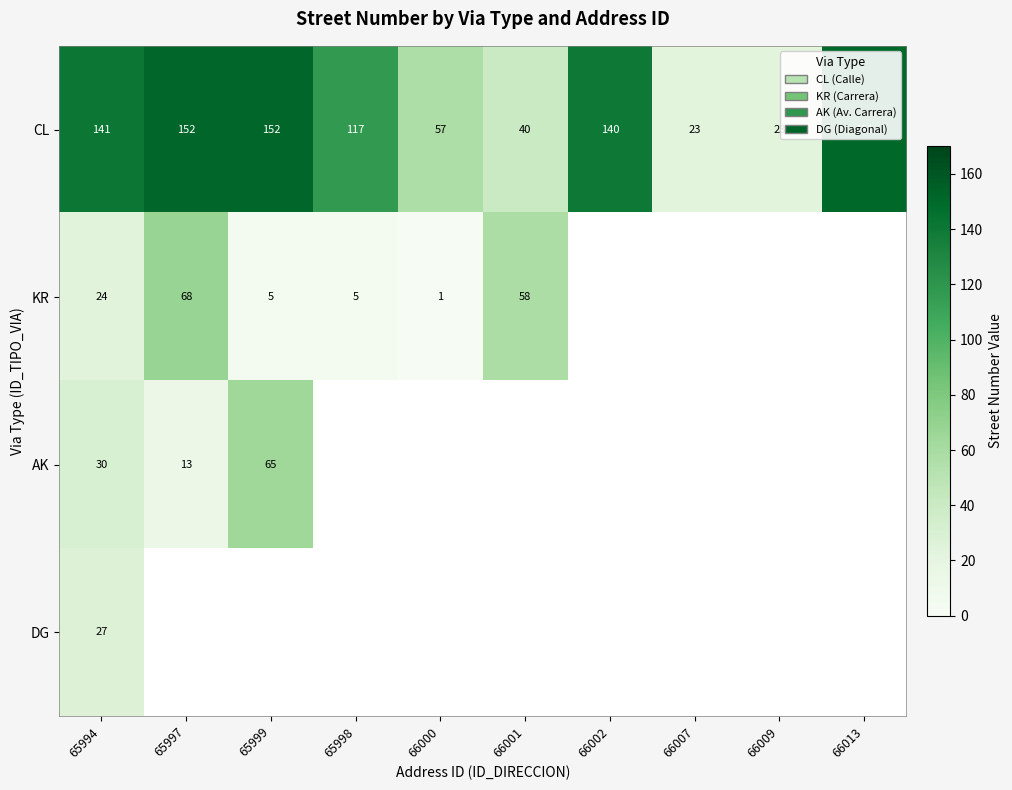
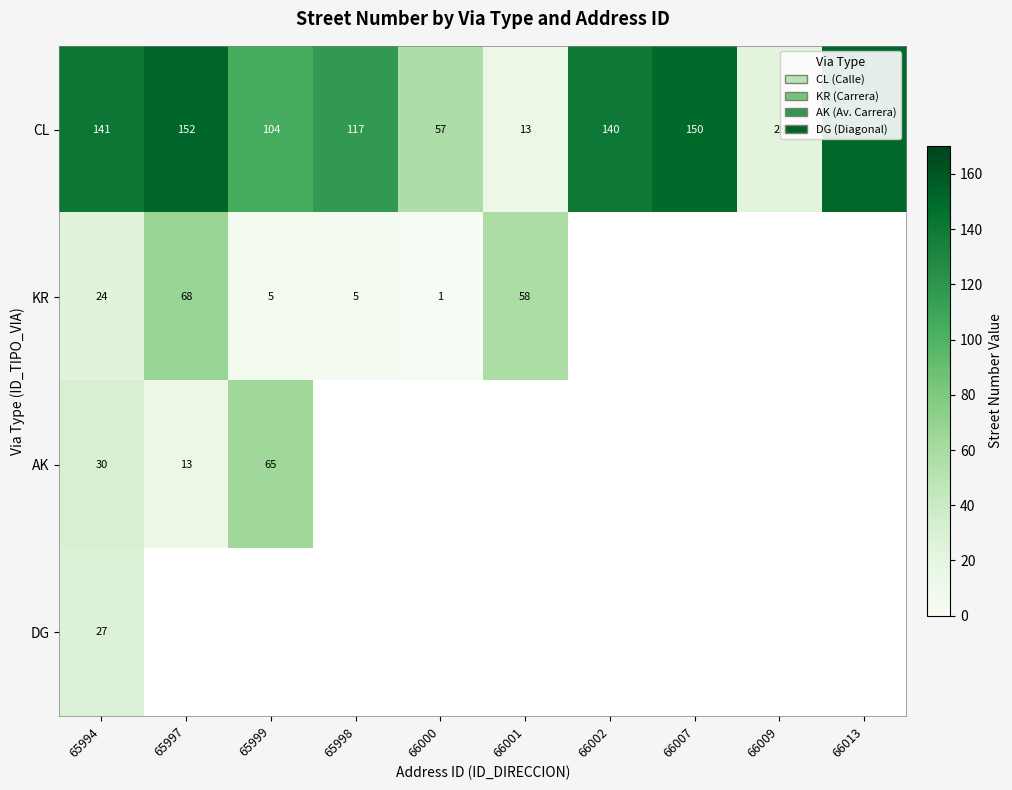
CL, 65999: 152 -> 104
CL, 66001: 40 -> 13
CL, 66007: 23 -> 150
